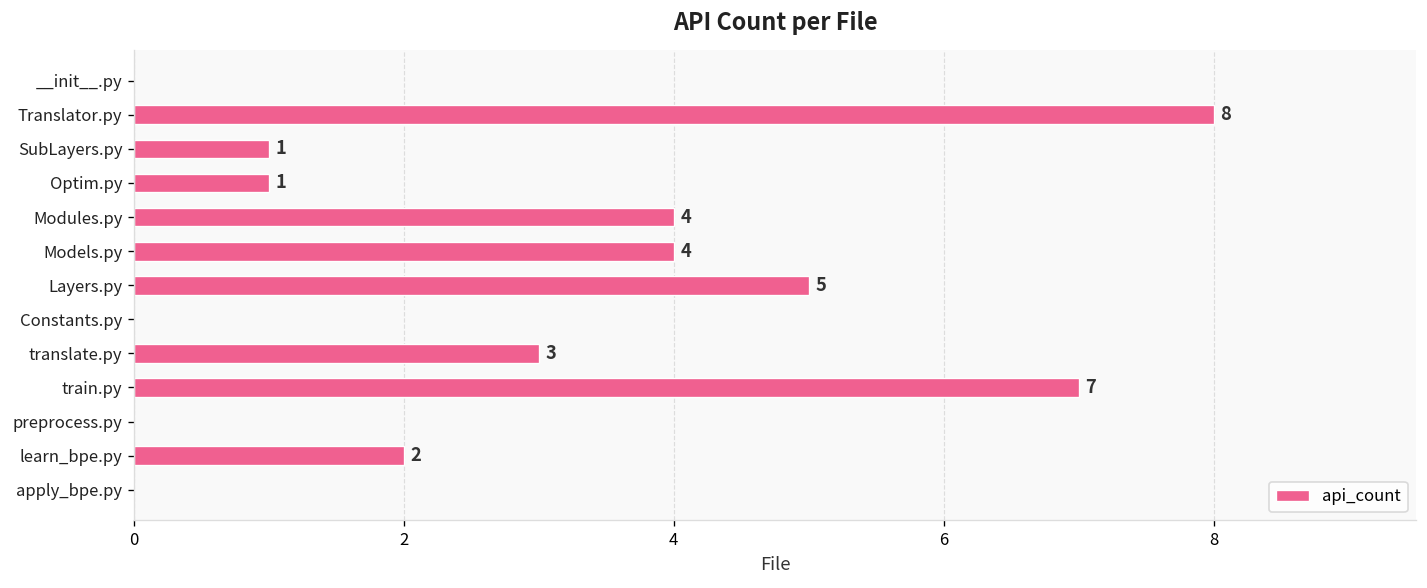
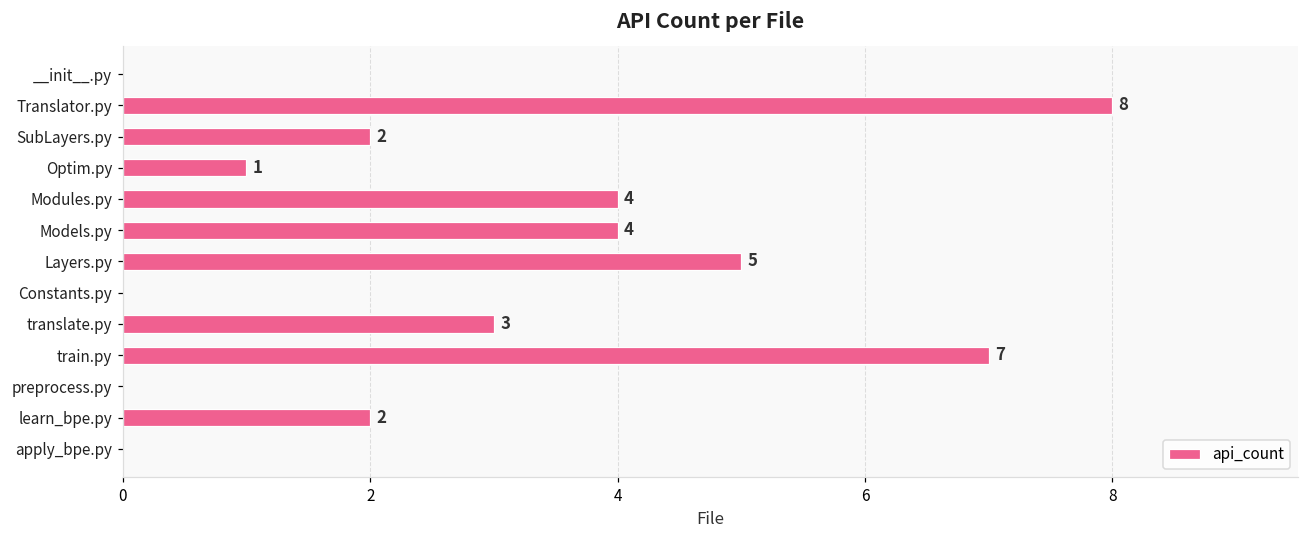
SubLayers.py: 1 -> 2
